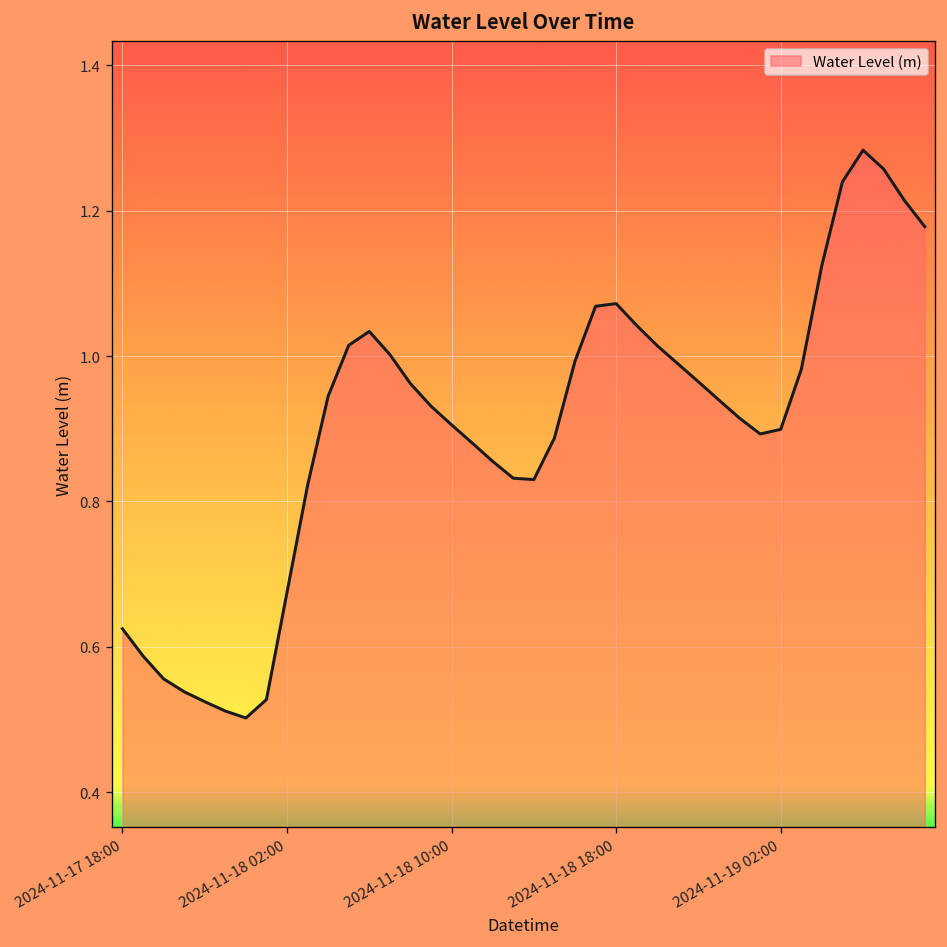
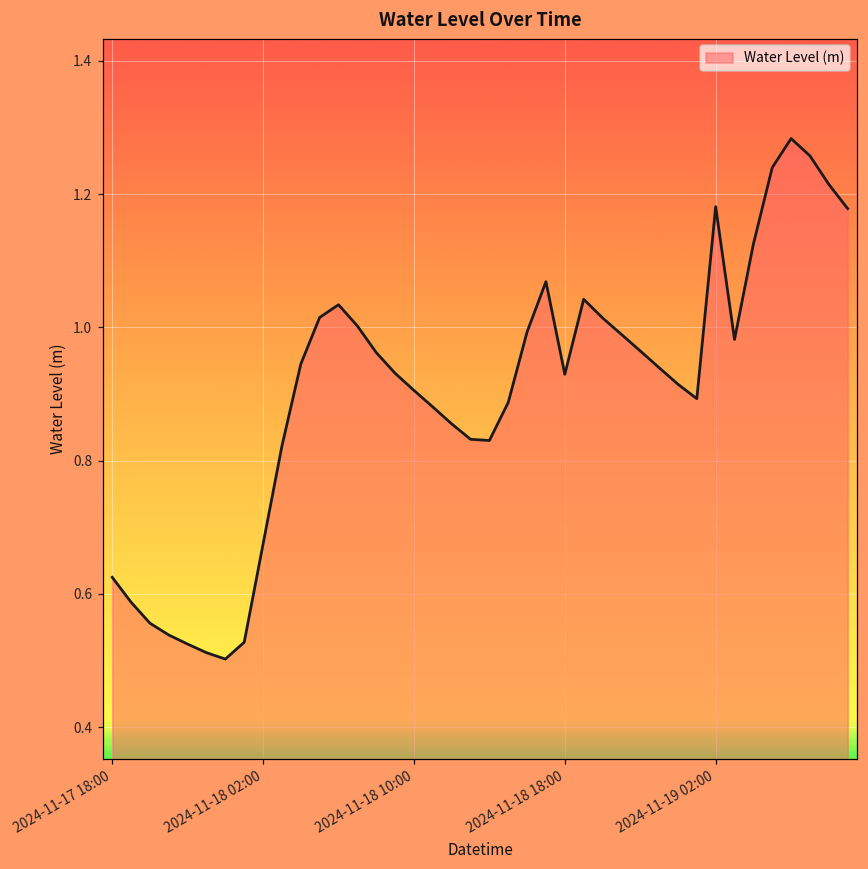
2024-11-18 18:00: 1.07 -> 0.93
2024-11-19 02:00: 0.90 -> 1.18
